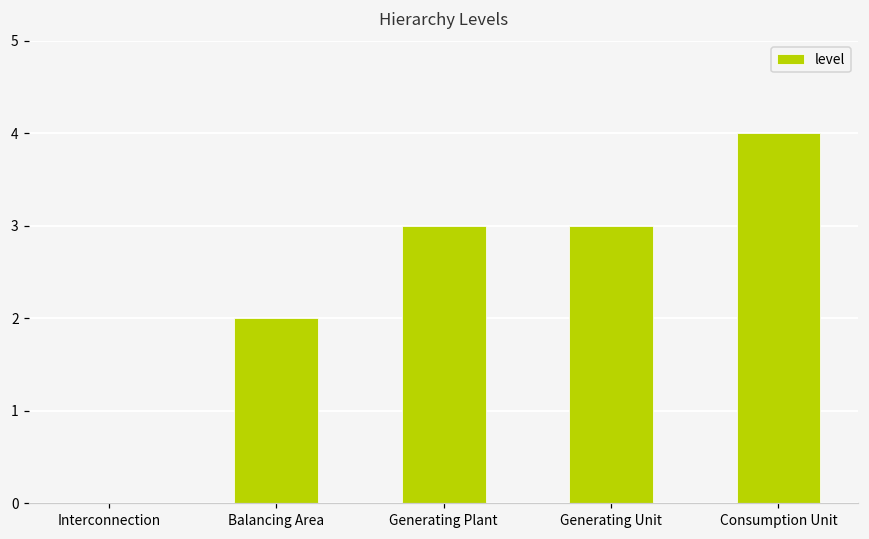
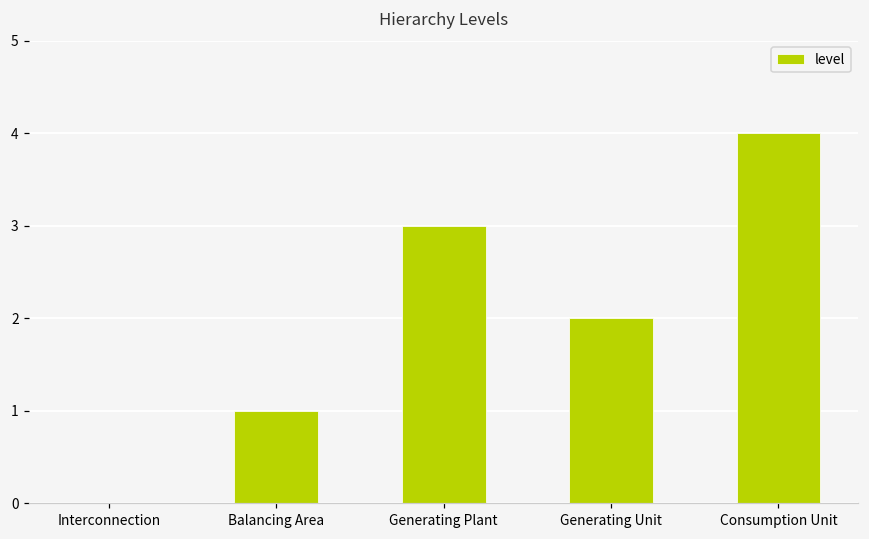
Balancing Area: 2 -> 1
Generating Unit: 3 -> 2
